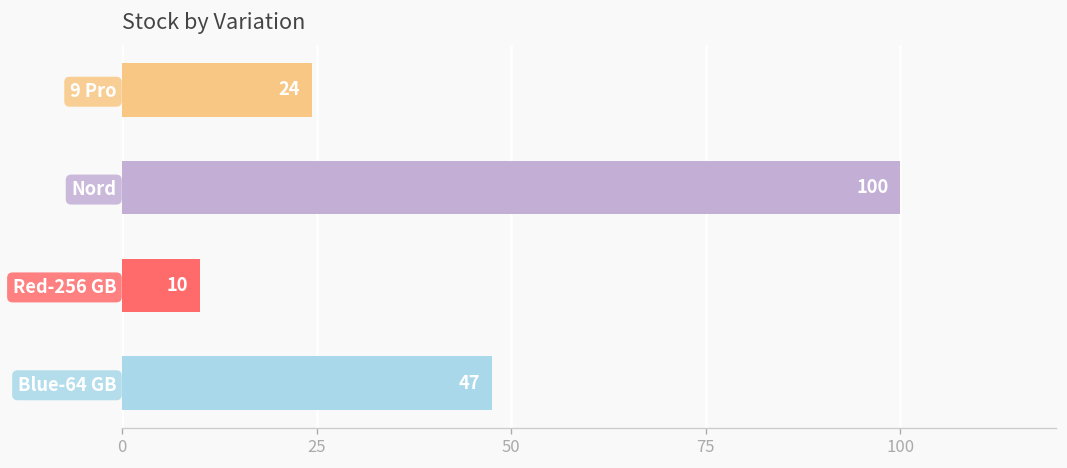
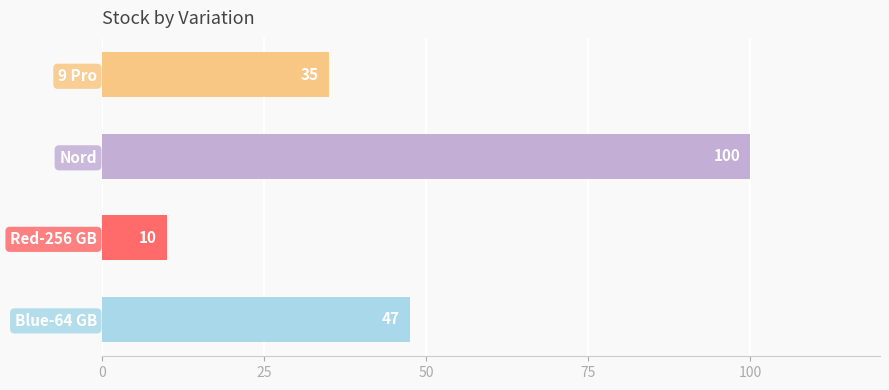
9 Pro: 24 -> 35
